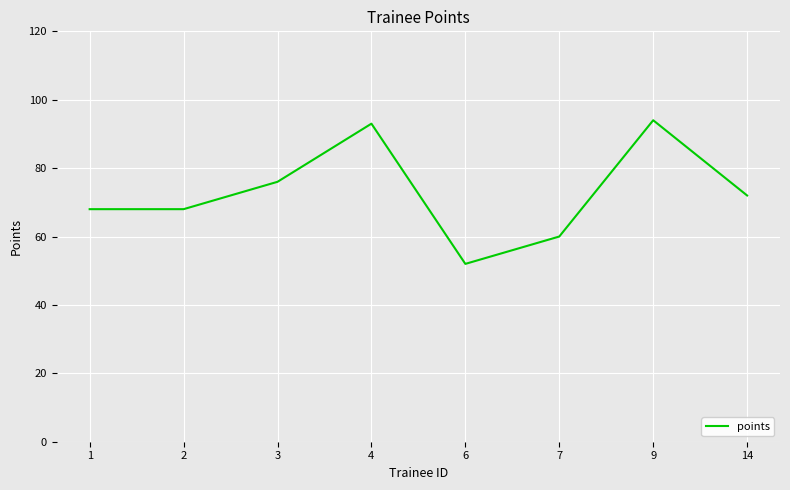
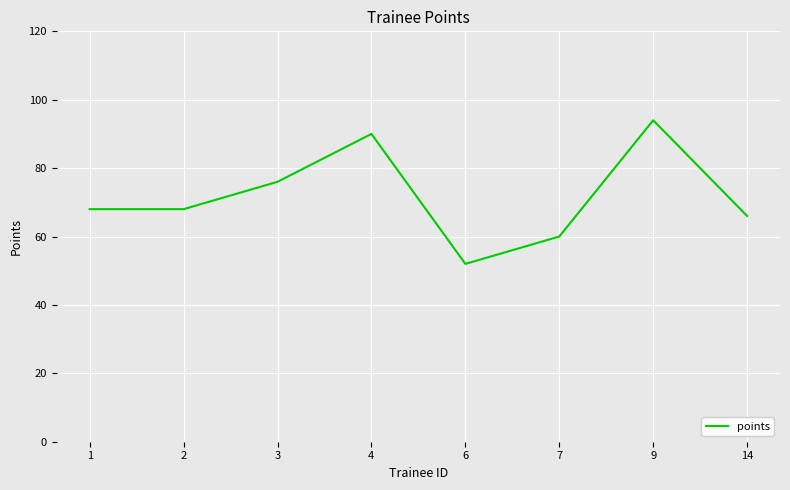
4: 93 -> 90
14: 72 -> 66
